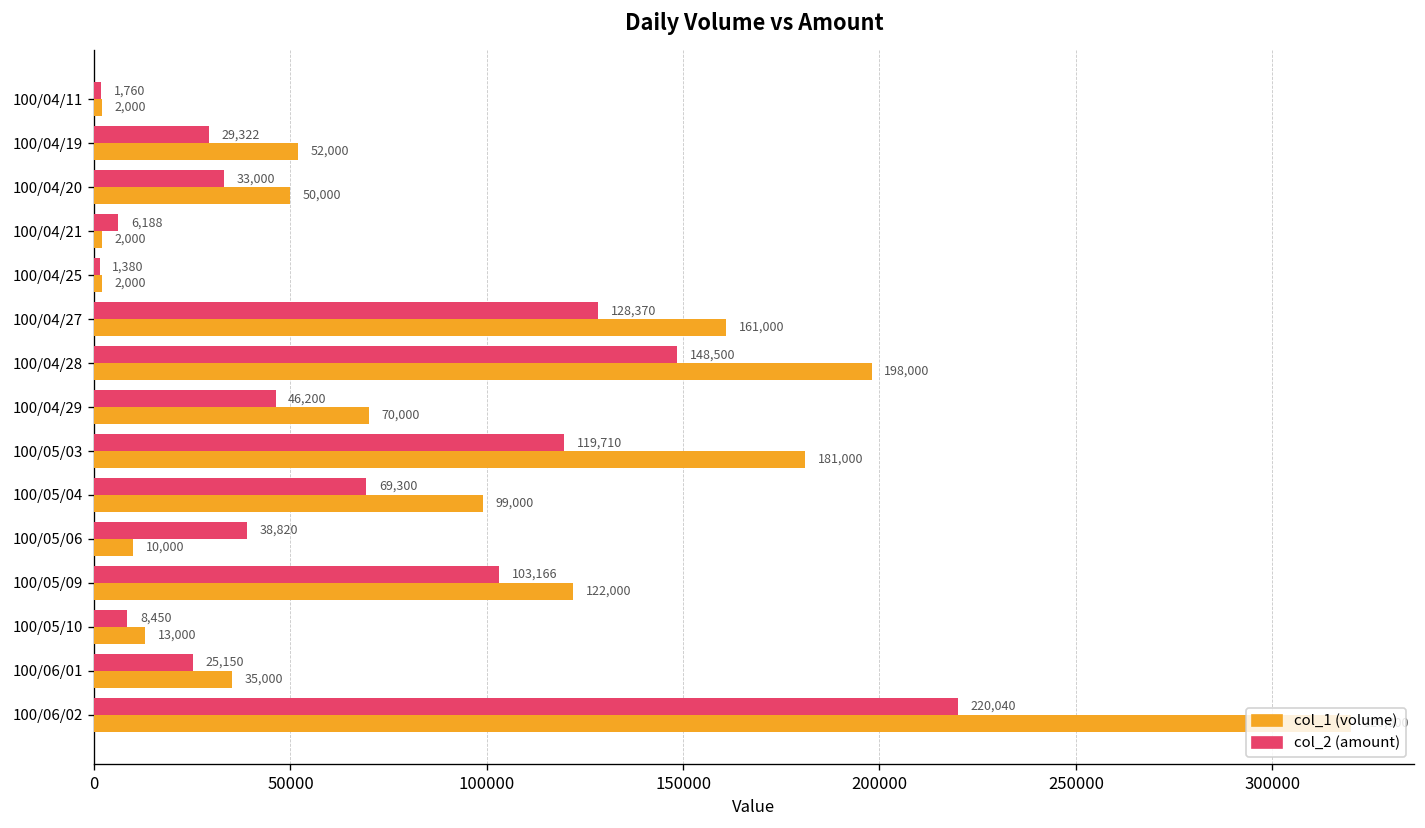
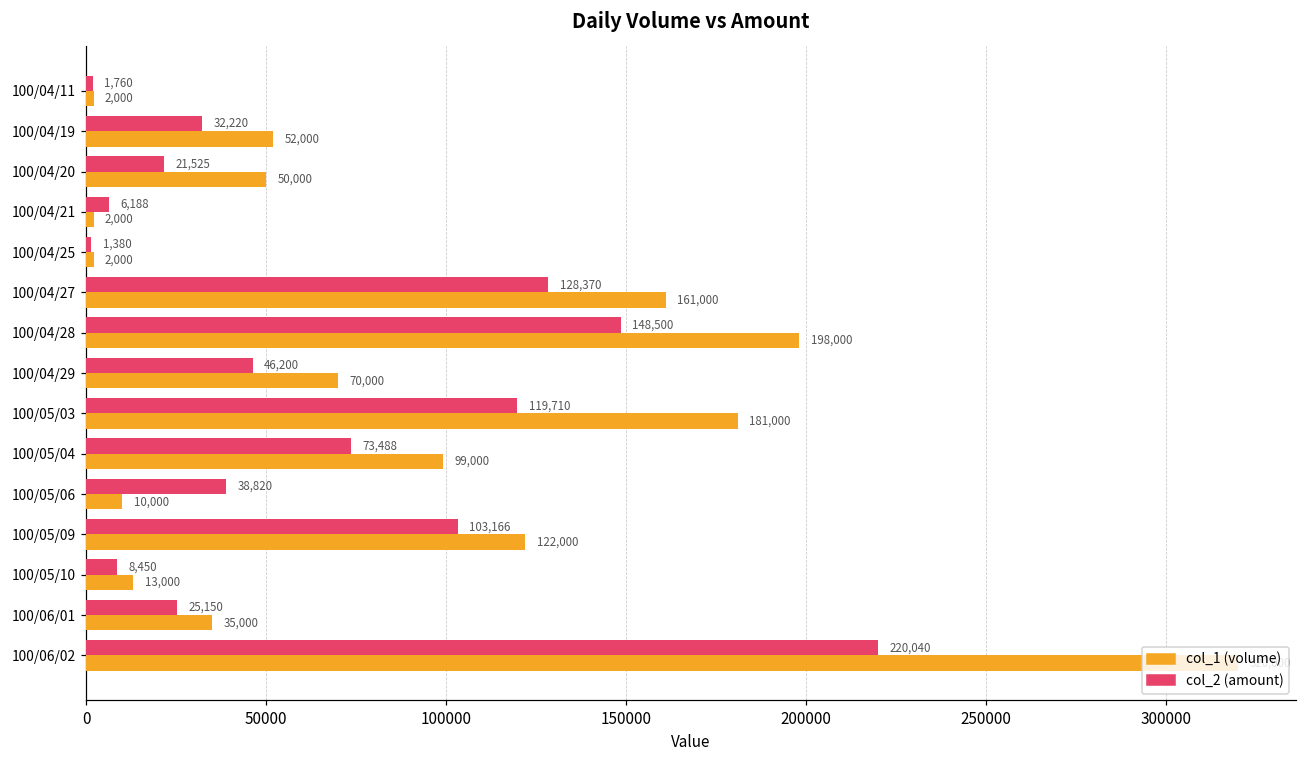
col_2 (amount), 100/04/19: 29,322 -> 32,220
col_2 (amount), 100/04/20: 33,000 -> 21,525
col_2 (amount), 100/05/04: 69,300 -> 73,488
